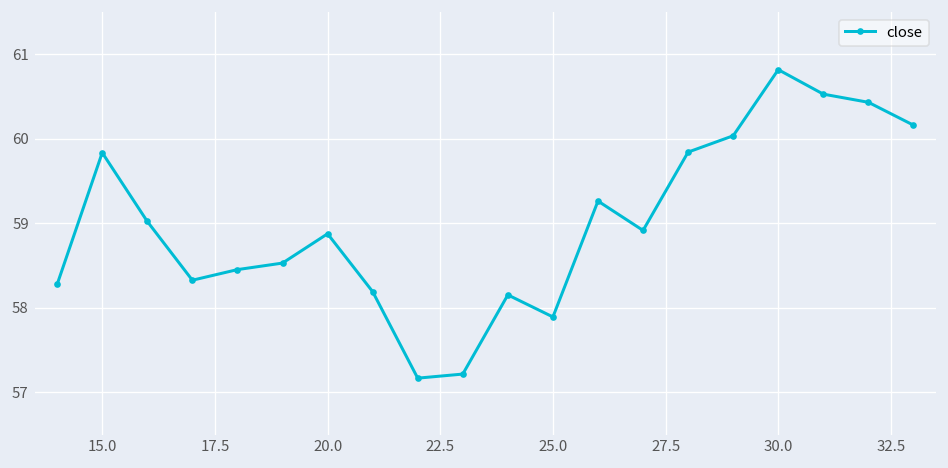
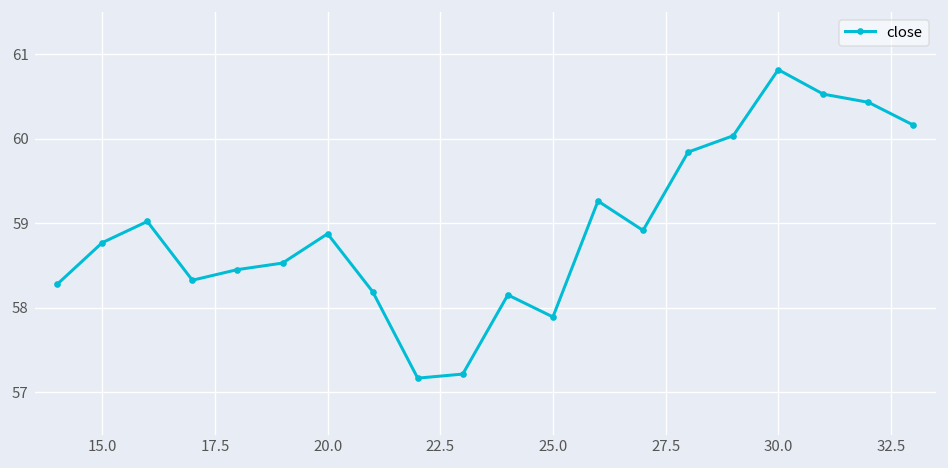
15.0: 59.8 -> 58.8
